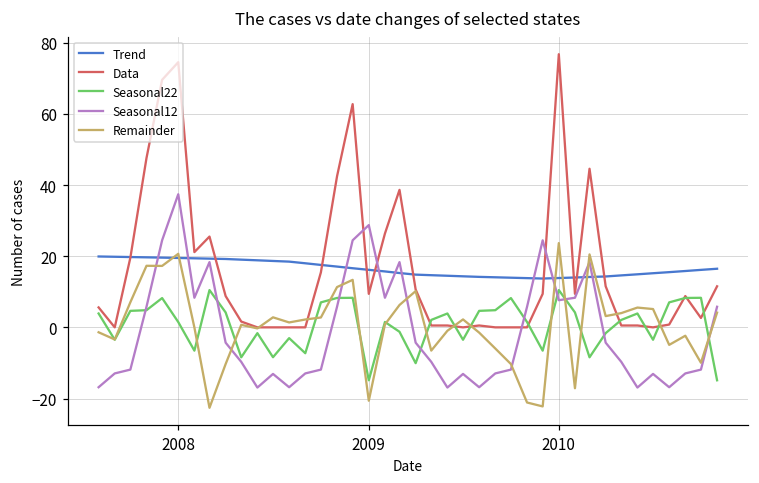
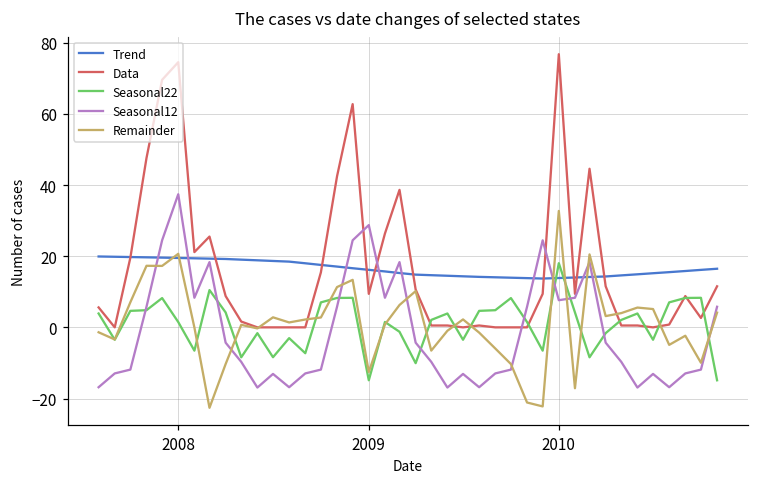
Remainder, 2009: -21 -> -13
Seasonal22, 2010: 10 -> 18
Remainder, 2010: 24 -> 33
